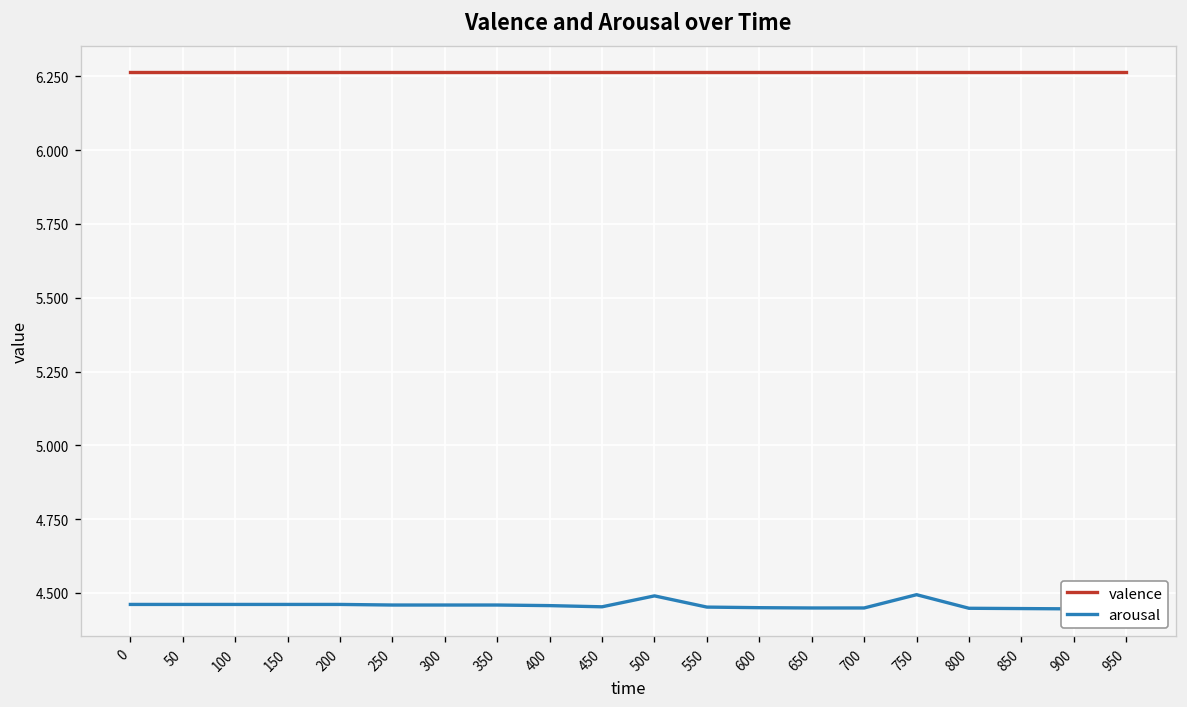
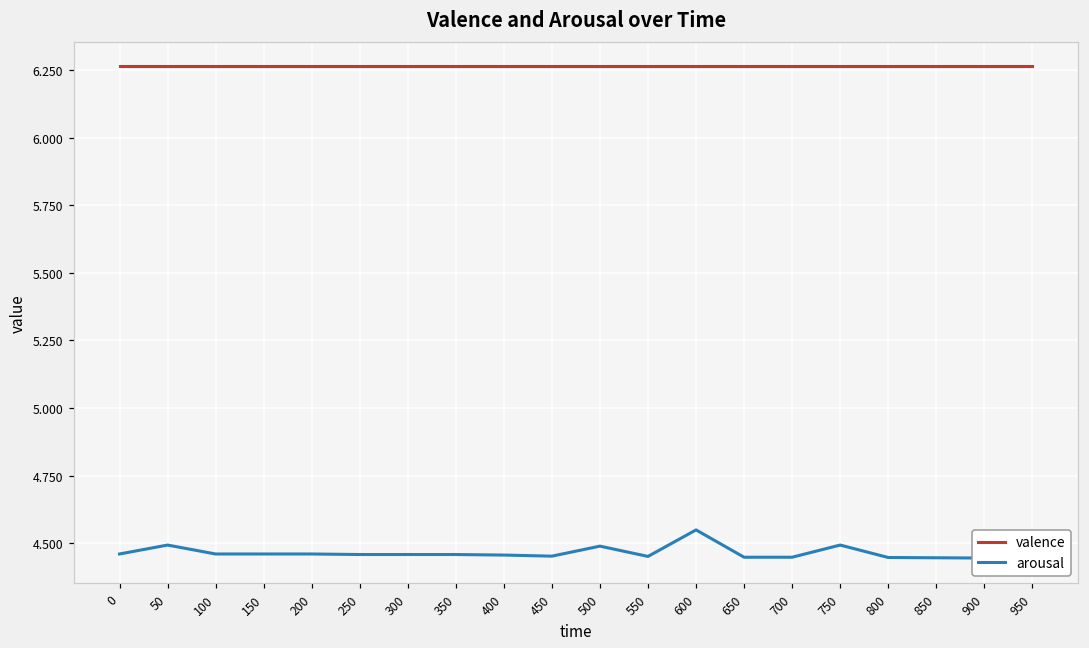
arousal, 50: 4.46 -> 4.49
arousal, 600: 4.45 -> 4.55
